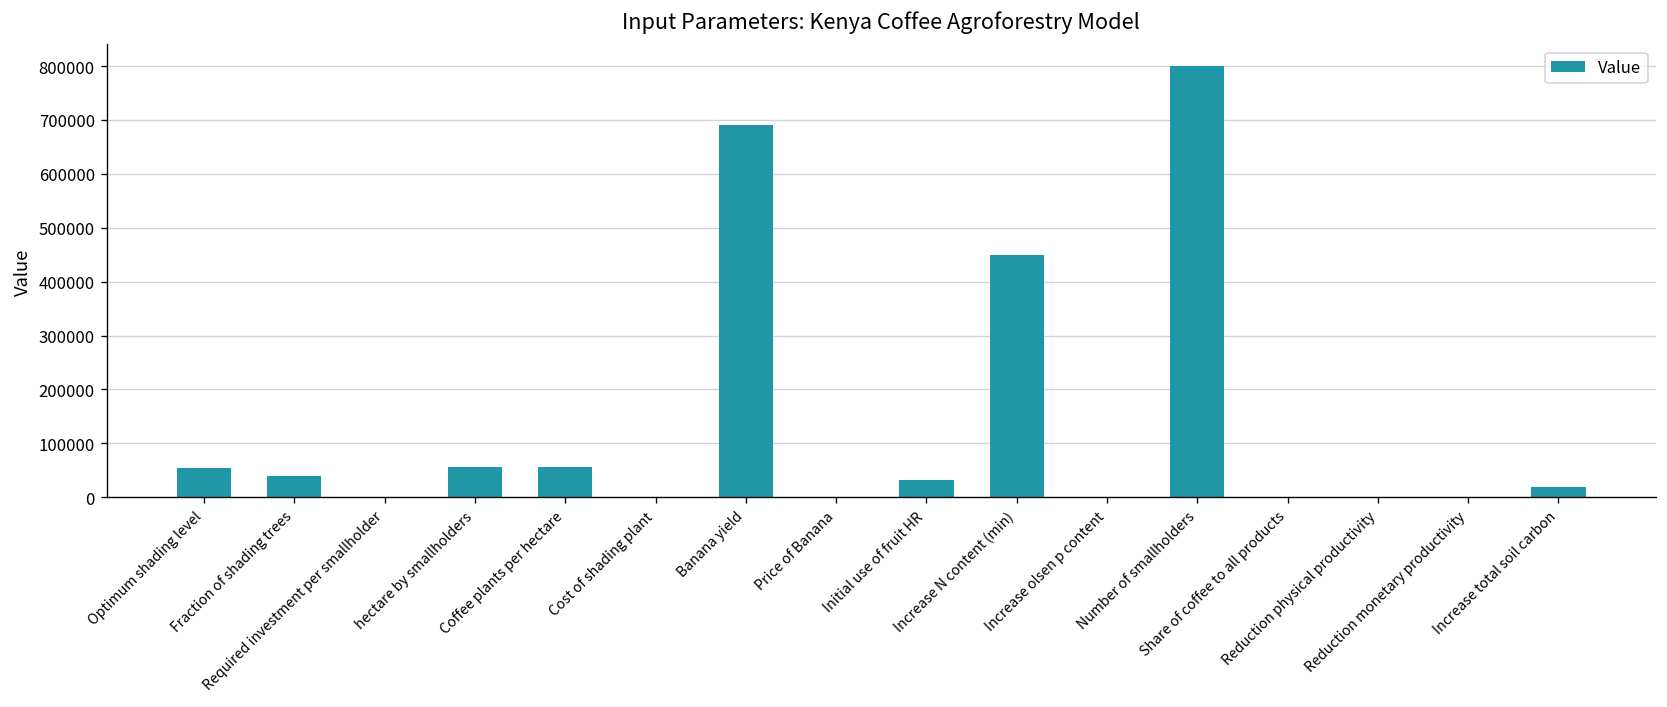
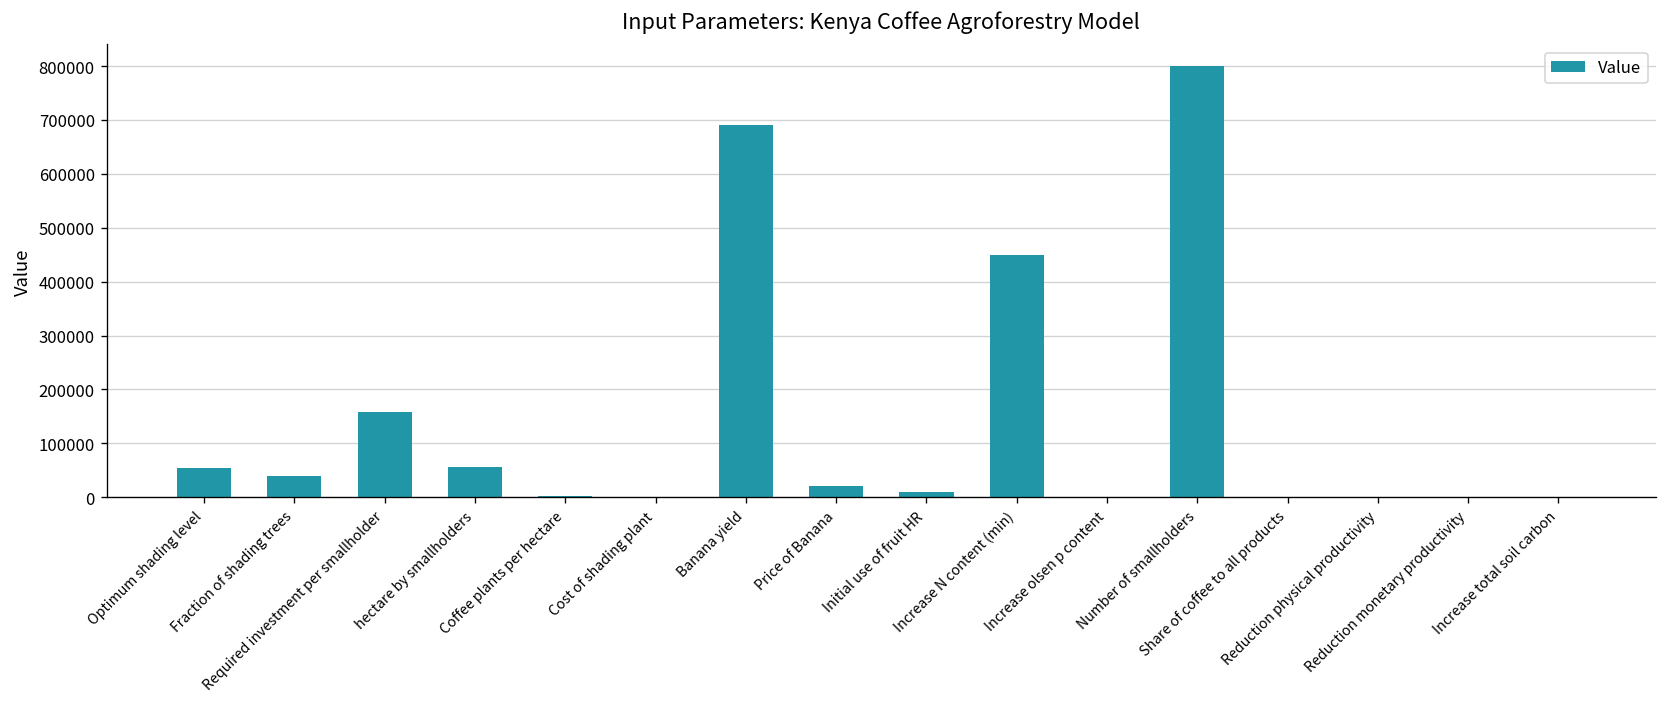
Required investment per smallholder: 0 -> 160000
Coffee plants per hectare: 60000 -> 0
Price of Banana: 0 -> 20000
Initial use of fruit HR: 30000 -> 10000
Increase total soil carbon: 20000 -> 0
